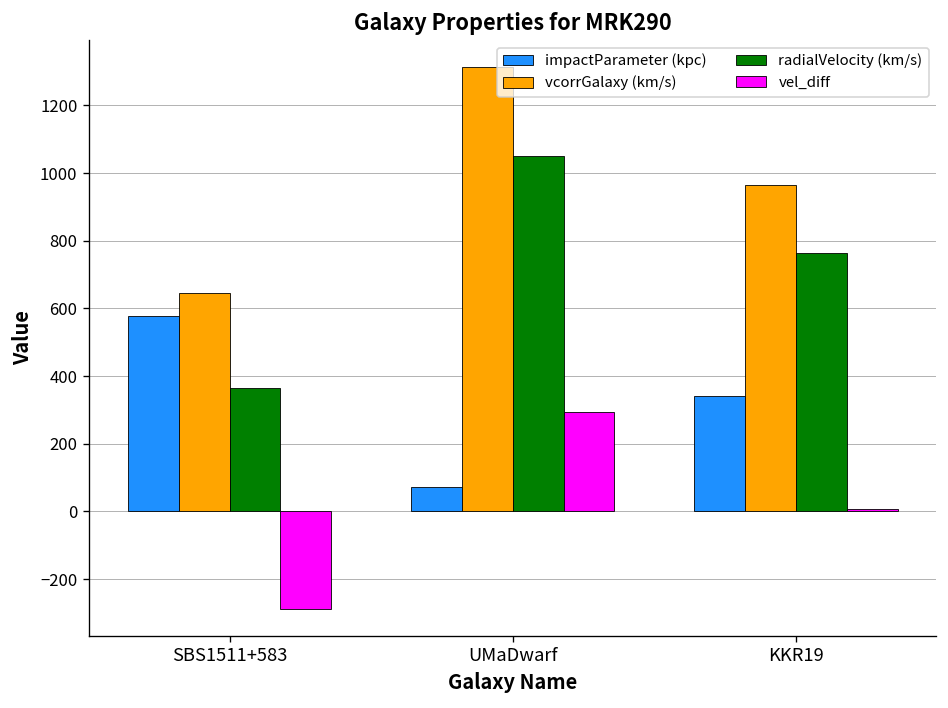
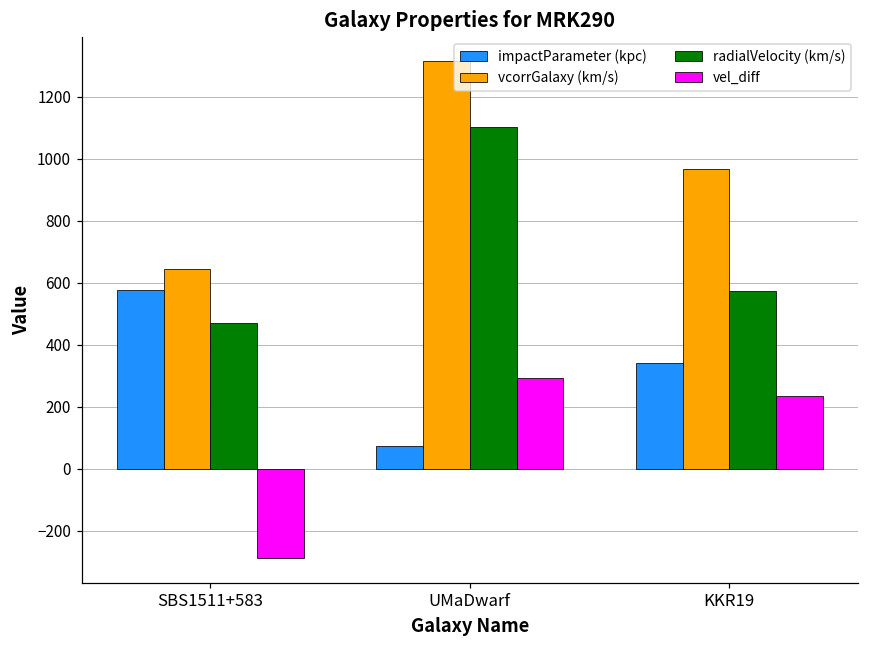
radialVelocity (km/s), SBS1511+583: 360 -> 470
radialVelocity (km/s), UMaDwarf: 1050 -> 1100
radialVelocity (km/s), KKR19: 770 -> 570
vel_diff, KKR19: 10 -> 230
